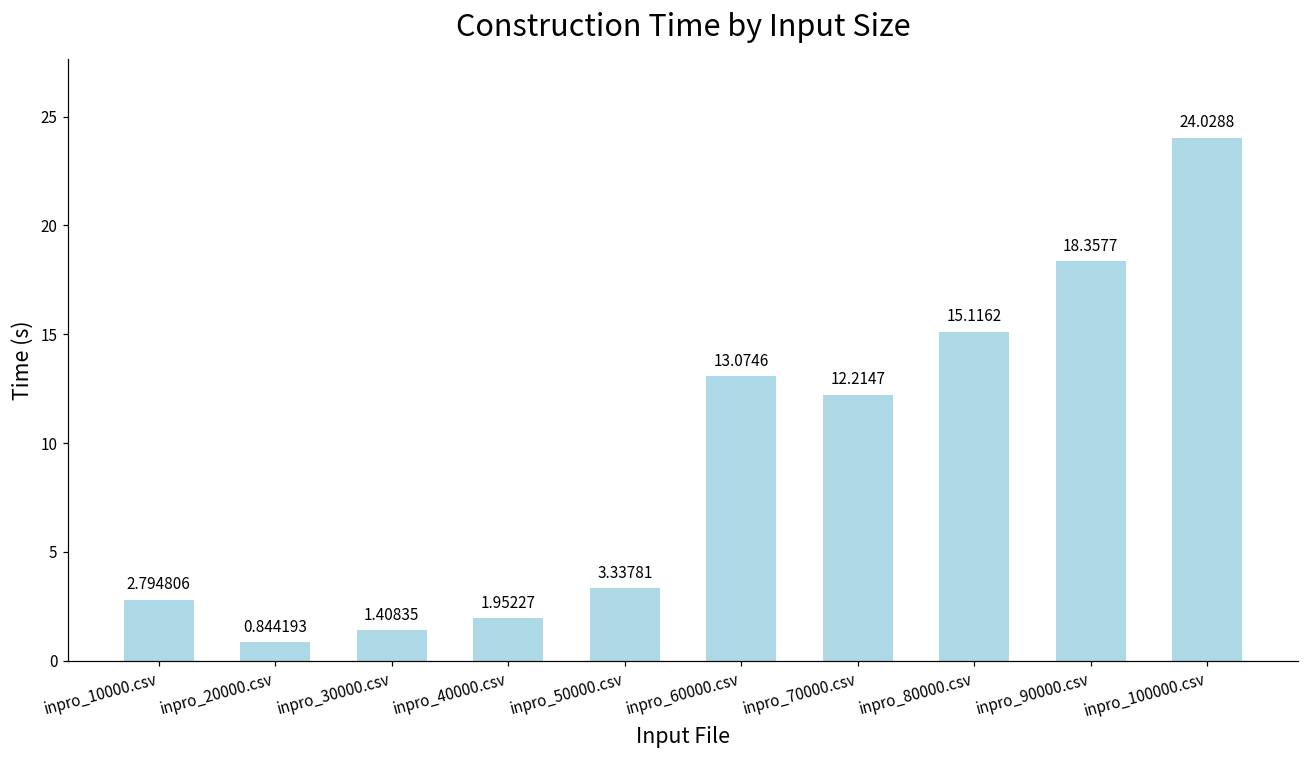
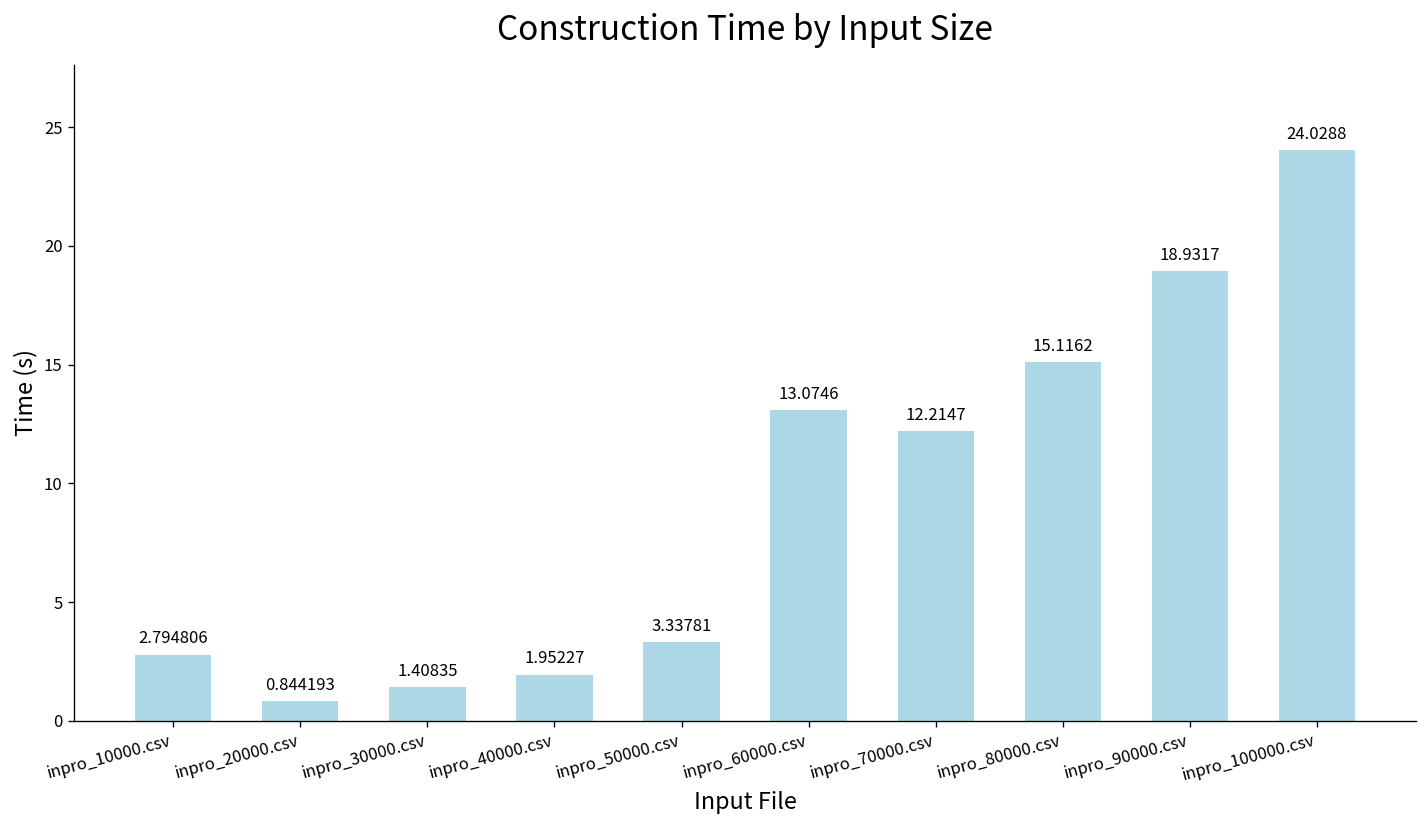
inpro_90000.csv: 18.3577 -> 18.9317
